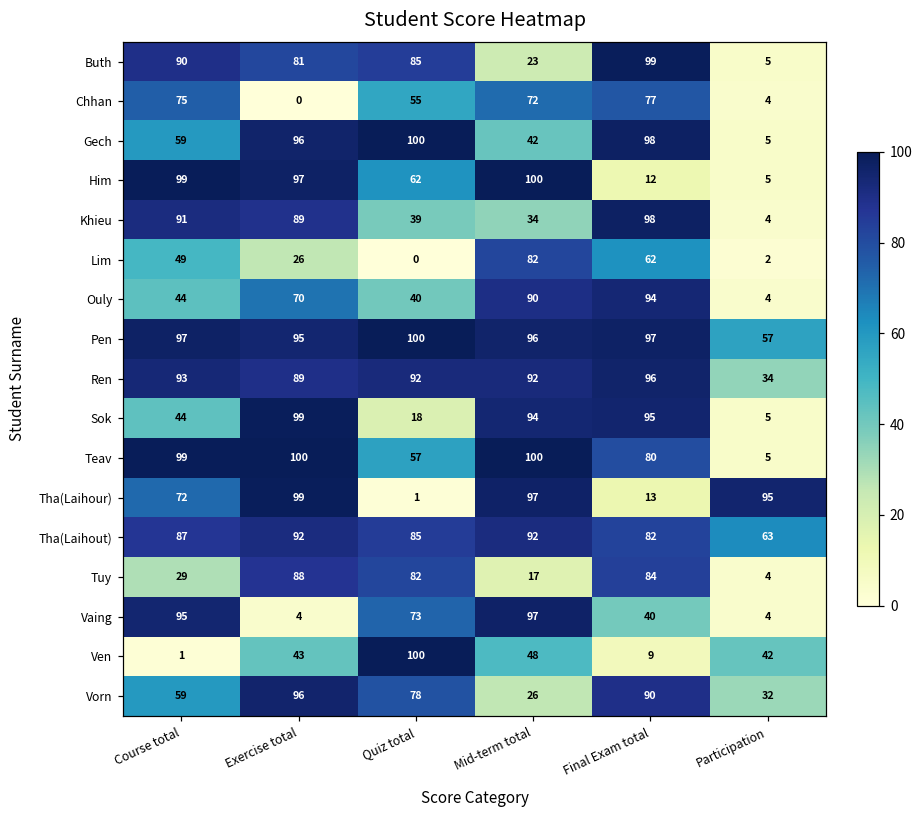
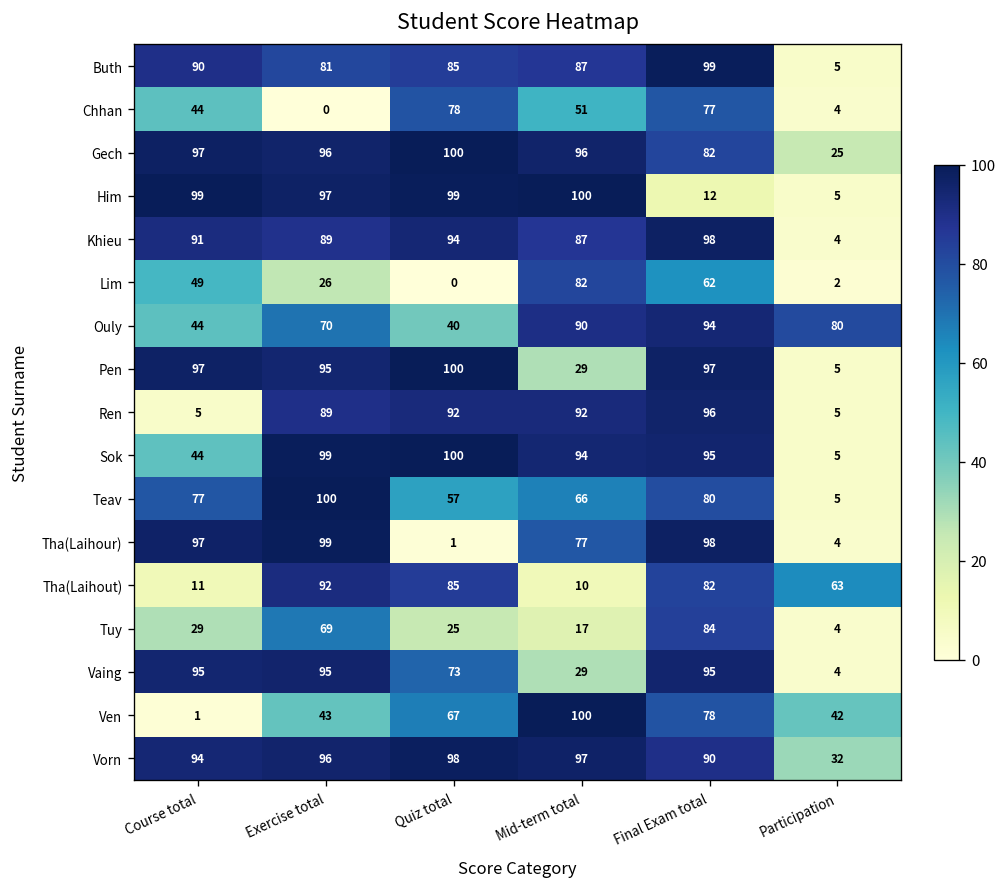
Buth, Mid-term total: 23 -> 87
Chhan, Course total: 75 -> 44
Chhan, Quiz total: 55 -> 78
Chhan, Mid-term total: 72 -> 51
Gech, Course total: 59 -> 97
Gech, Mid-term total: 42 -> 96
Gech, Final Exam total: 98 -> 82
Gech, Participation: 5 -> 25
Him, Quiz total: 62 -> 99
Khieu, Quiz total: 39 -> 94
Khieu, Mid-term total: 34 -> 87
Ouly, Participation: 4 -> 80
Pen, Mid-term total: 96 -> 29
Pen, Participation: 57 -> 5
Ren, Course total: 93 -> 5
Ren, Participation: 34 -> 5
Sok, Quiz total: 18 -> 100
Teav, Course total: 99 -> 77
Teav, Mid-term total: 100 -> 66
Tha(Laihour), Course total: 72 -> 97
Tha(Laihour), Mid-term total: 97 -> 77
Tha(Laihour), Final Exam total: 13 -> 98
Tha(Laihour), Participation: 95 -> 4
Tha(Laihout), Course total: 87 -> 11
Tha(Laihout), Mid-term total: 92 -> 10
Tuy, Exercise total: 88 -> 69
Tuy, Quiz total: 82 -> 25
Vaing, Exercise total: 4 -> 95
Vaing, Mid-term total: 97 -> 29
Vaing, Final Exam total: 40 -> 95
Ven, Quiz total: 100 -> 67
Ven, Mid-term total: 48 -> 100
Ven, Final Exam total: 9 -> 78
Vorn, Course total: 59 -> 94
Vorn, Quiz total: 78 -> 98
Vorn, Mid-term total: 26 -> 97
